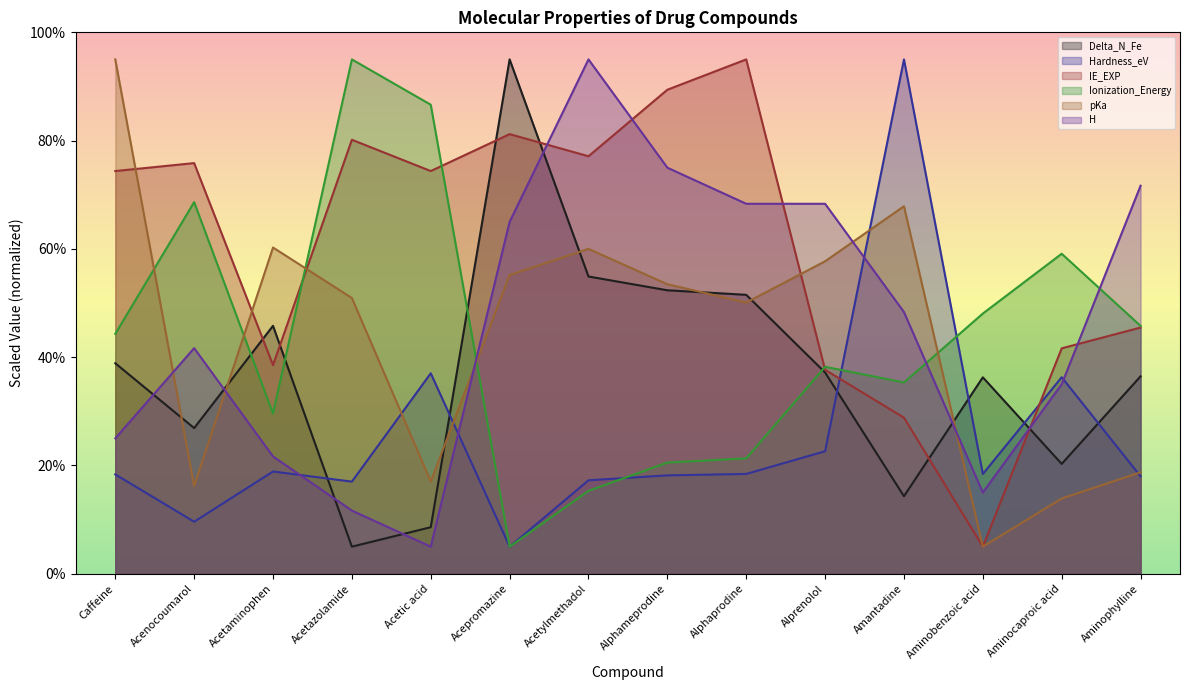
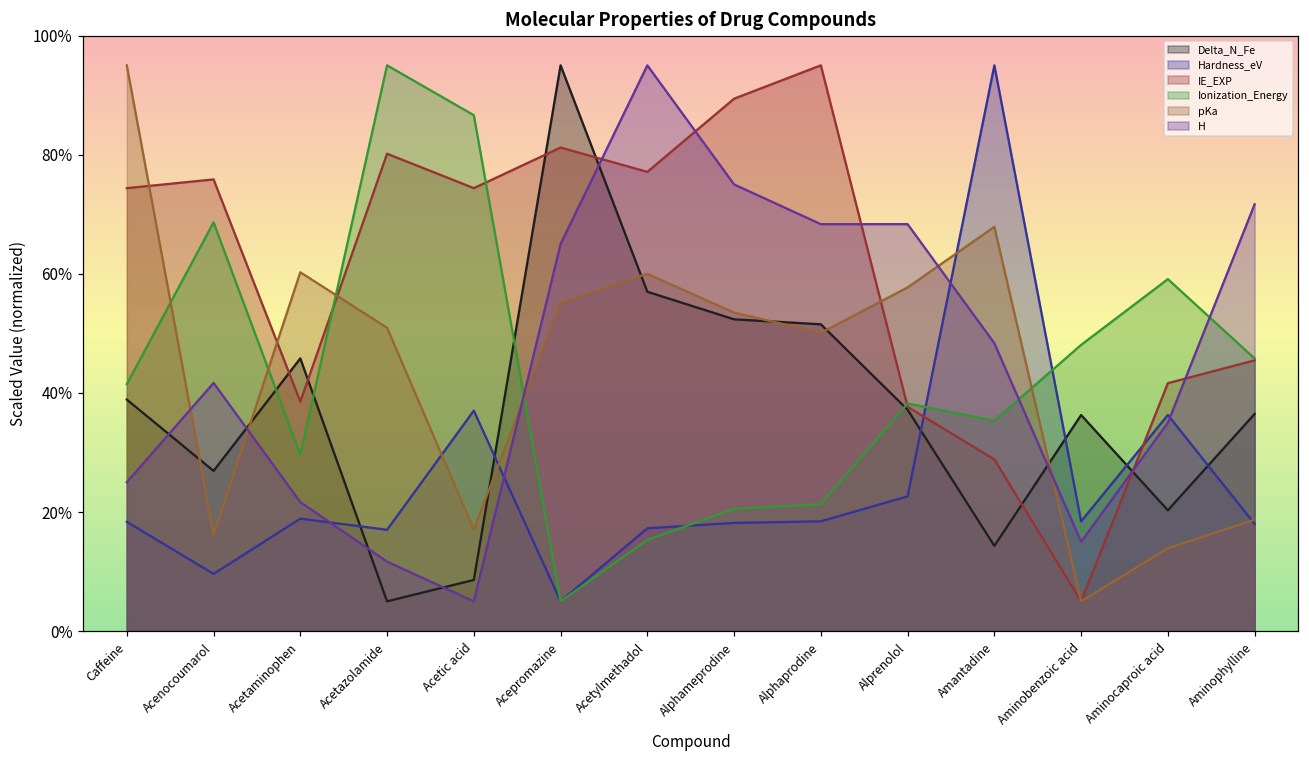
Ionization_Energy, Caffeine: 44% -> 41%
Delta_N_Fe, Acetylmethadol: 55% -> 57%
